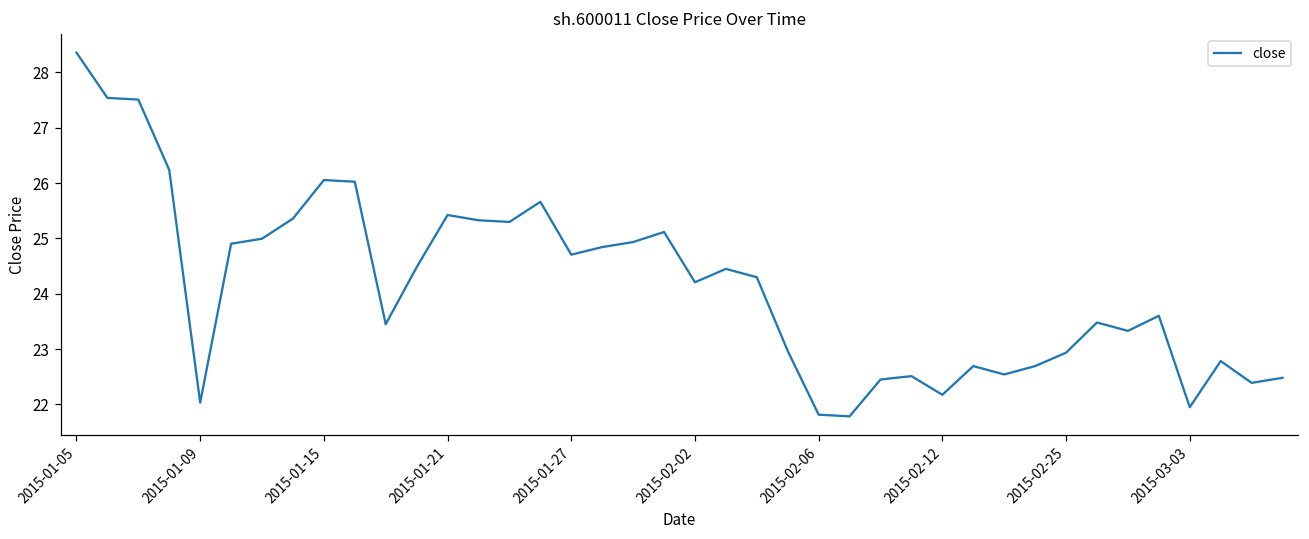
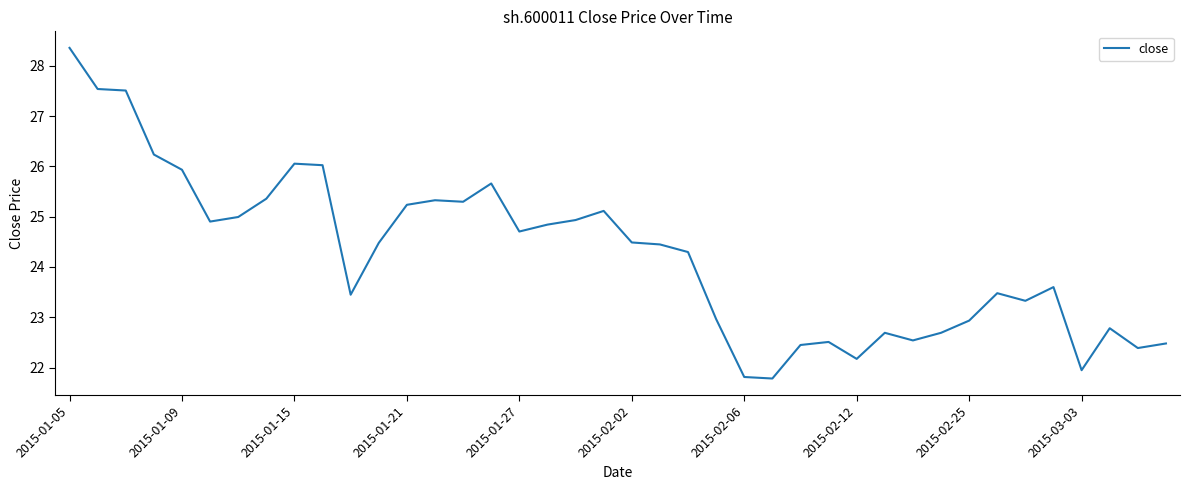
2015-01-09: 22.0 -> 25.9
2015-01-21: 25.4 -> 25.2
2015-02-02: 24.2 -> 24.5
